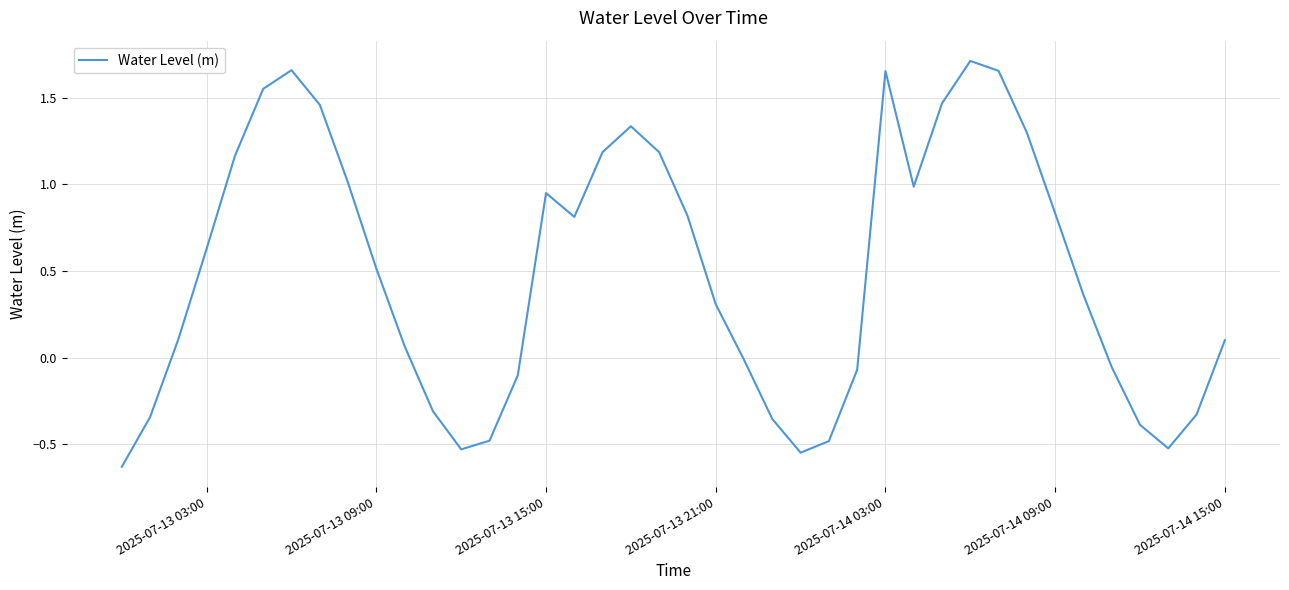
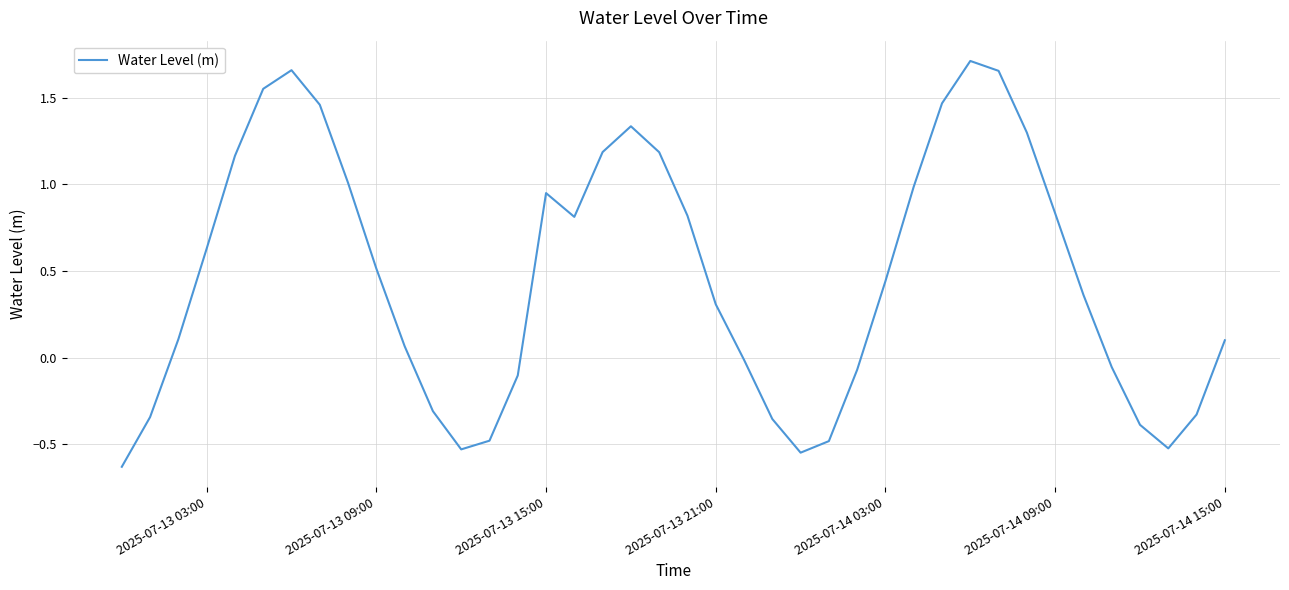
2025-07-14 03:00: 1.65 -> 0.44
